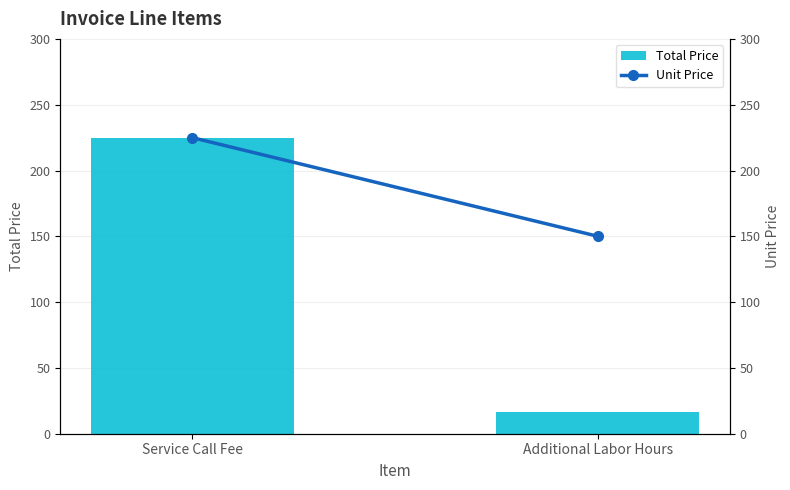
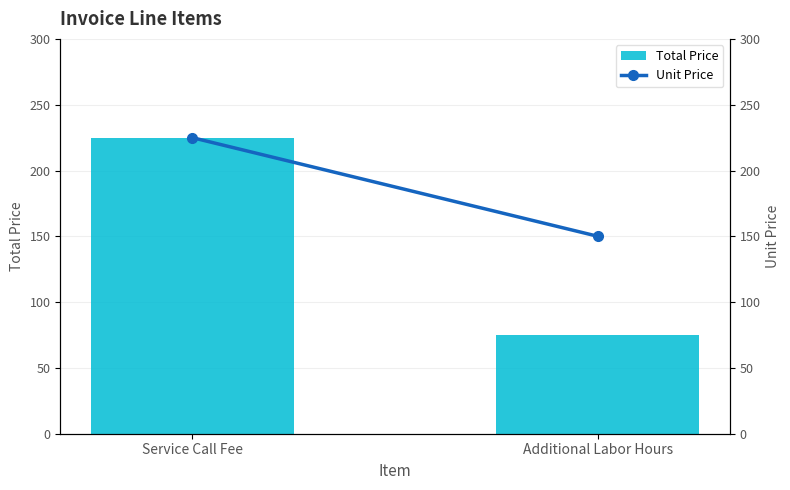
Total Price, Additional Labor Hours: 16 -> 75
